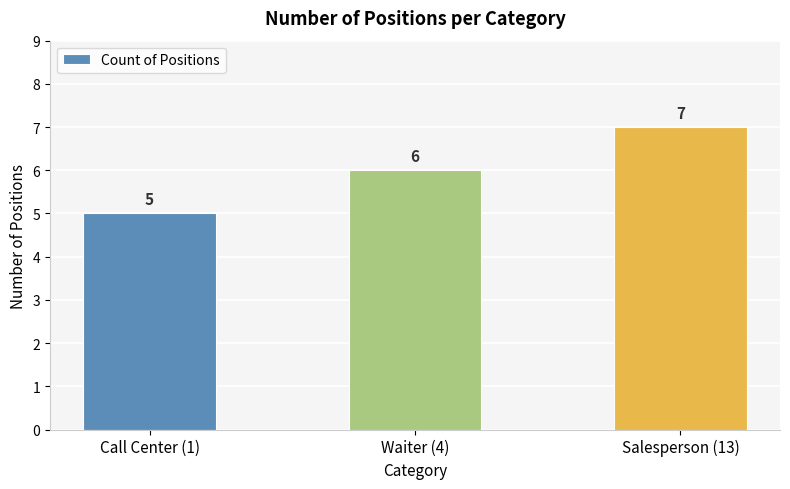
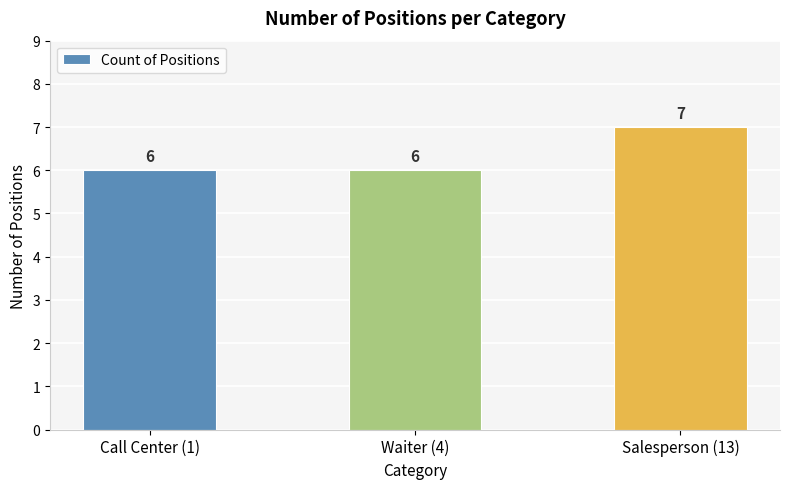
Call Center (1): 5 -> 6
